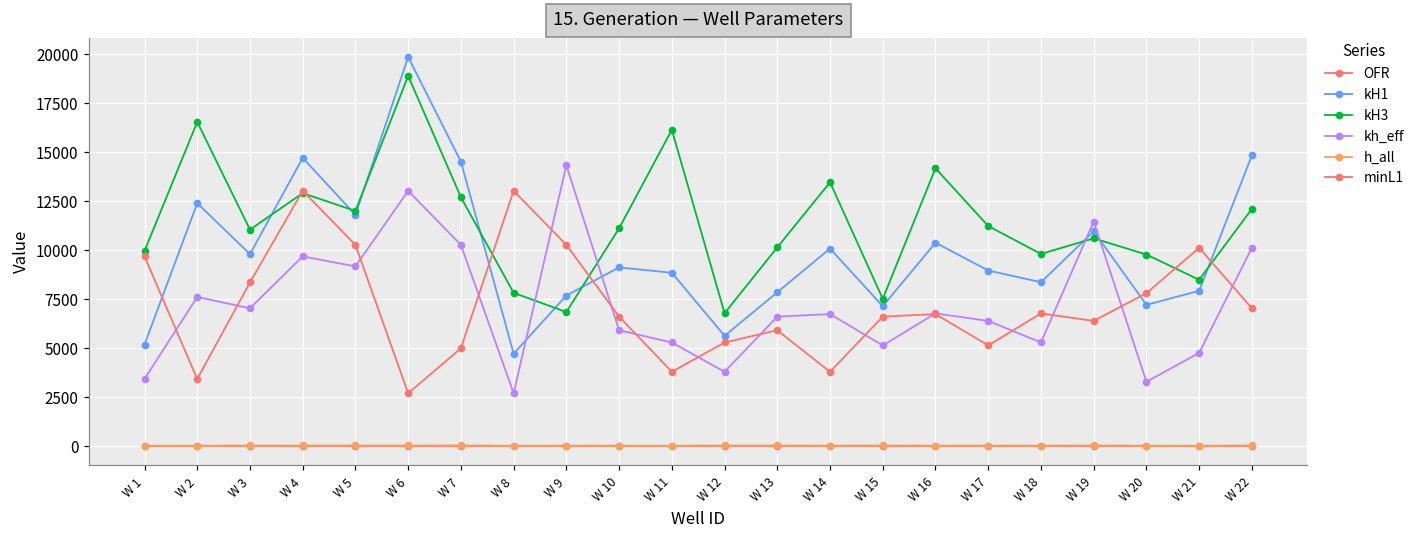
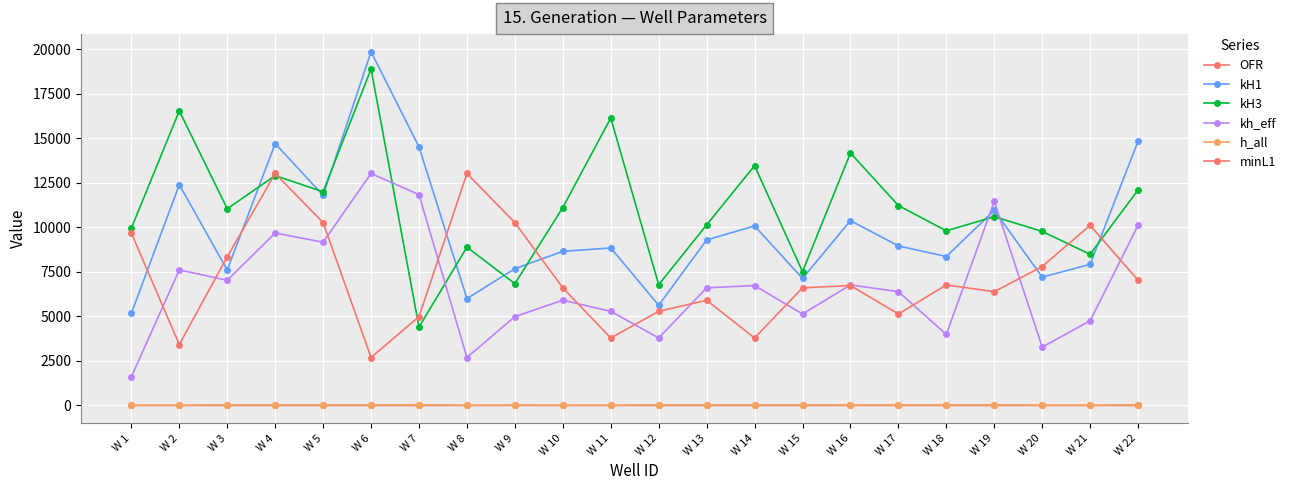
kh_eff, W 1: 3400 -> 1600
kH1, W 3: 9800 -> 7600
kH3, W 7: 12700 -> 4400
kh_eff, W 7: 10300 -> 11800
kH1, W 8: 4700 -> 6000
kH3, W 8: 7800 -> 8900
kh_eff, W 9: 14300 -> 5000
kH1, W 10: 9100 -> 8700
kH1, W 13: 7800 -> 9300
kh_eff, W 18: 5300 -> 4000
